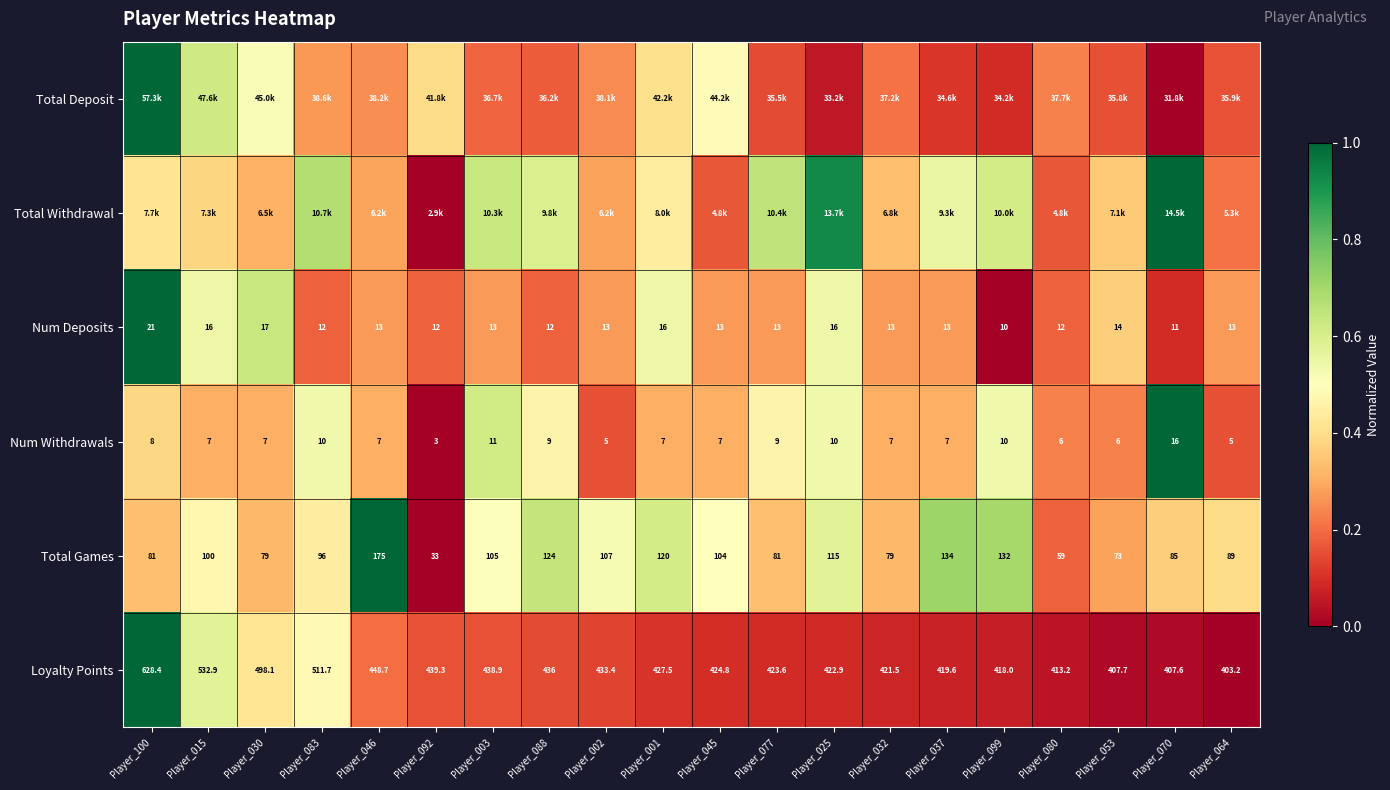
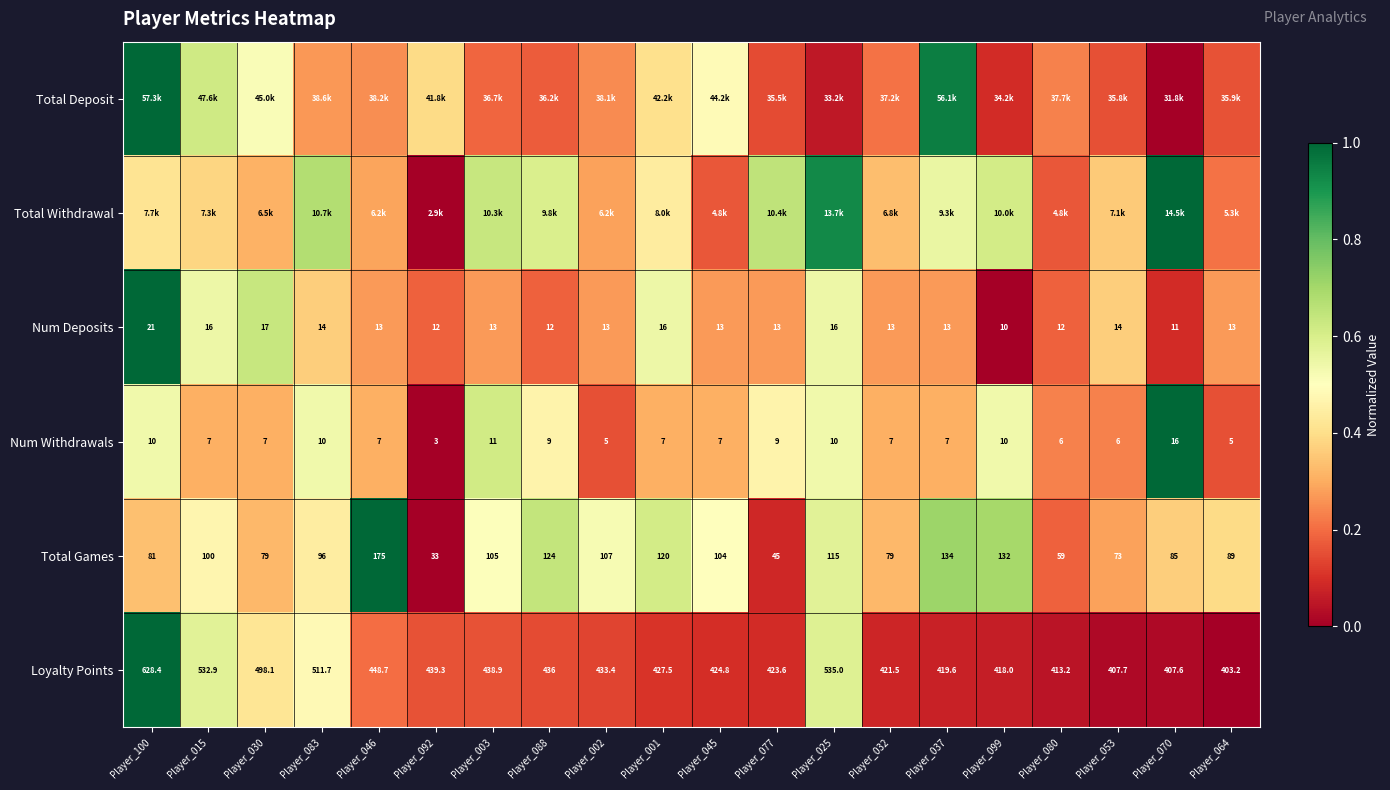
Total Deposit, Player_037: 34.6k -> 56.1k
Num Deposits, Player_083: 12 -> 14
Num Withdrawals, Player_100: 8 -> 10
Total Games, Player_077: 81 -> 45
Loyalty Points, Player_025: 422.9 -> 535.0
